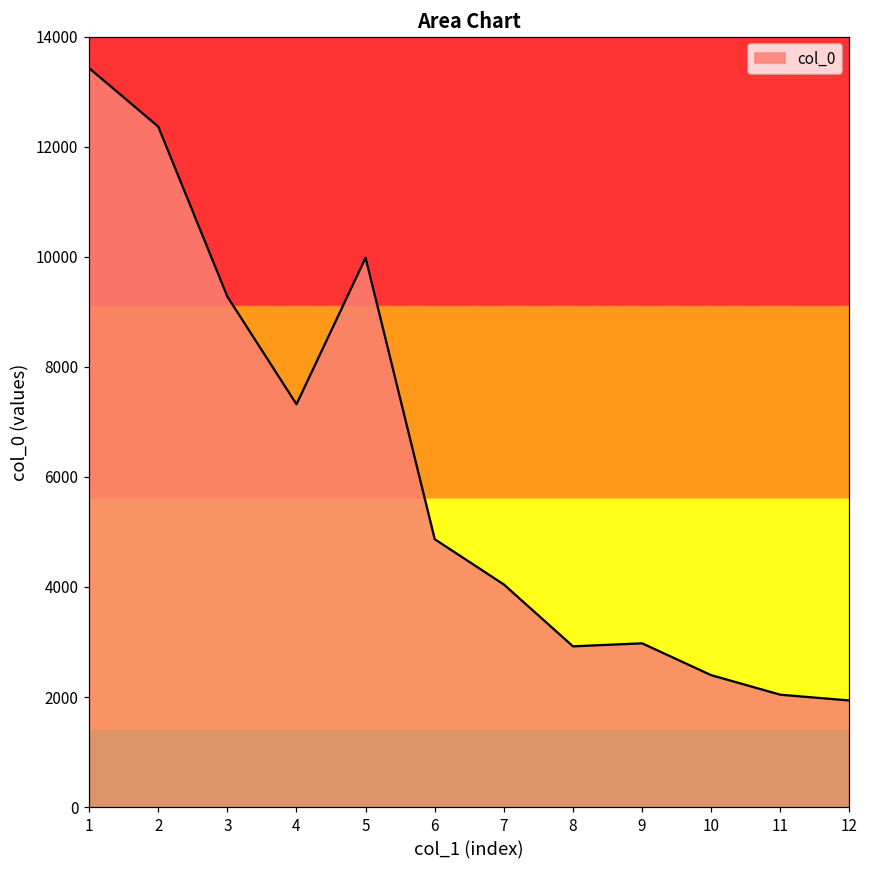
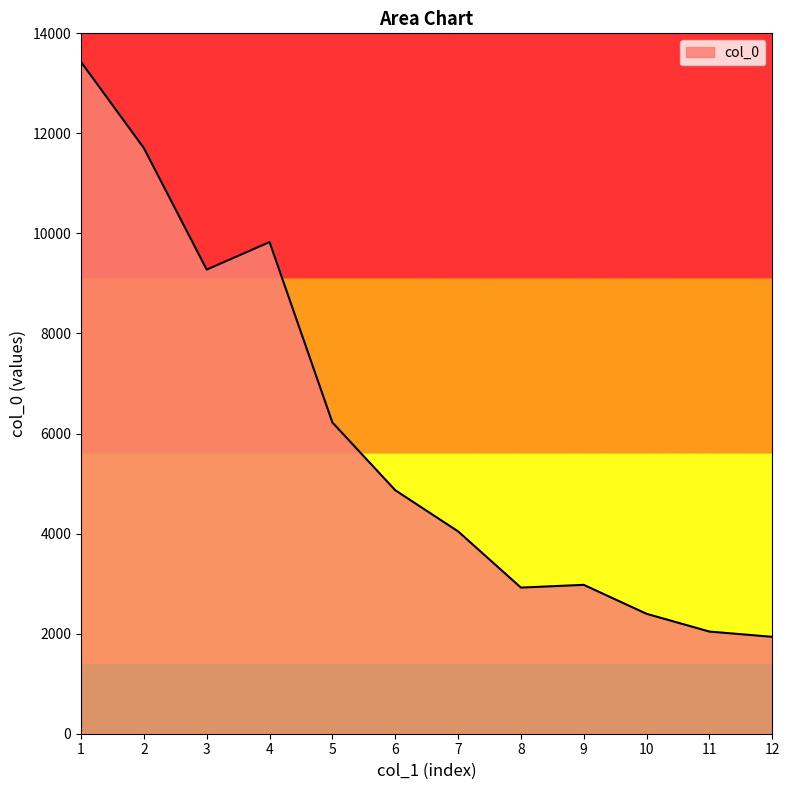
2: 12400 -> 11700
4: 7300 -> 9800
5: 10000 -> 6200
